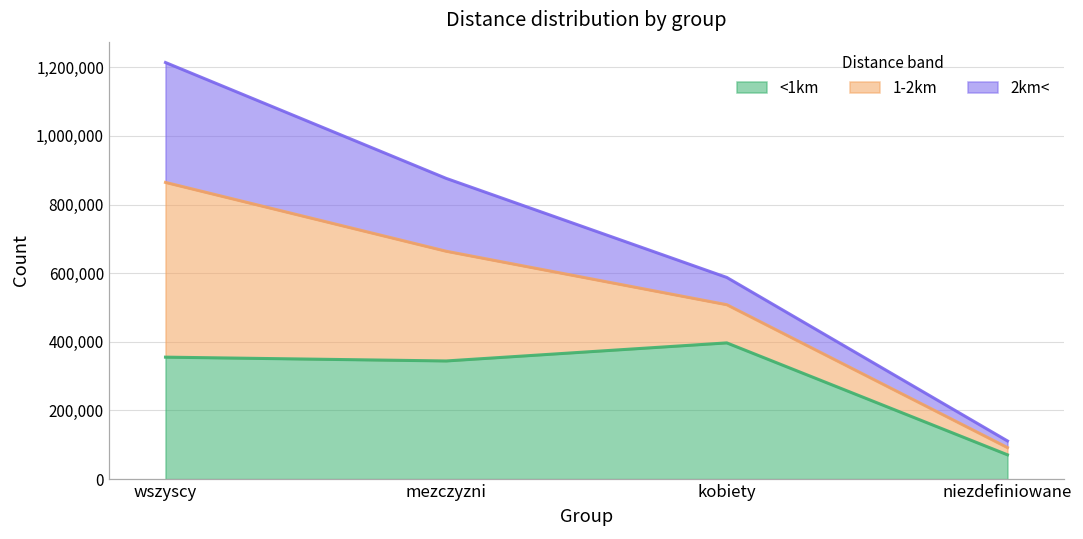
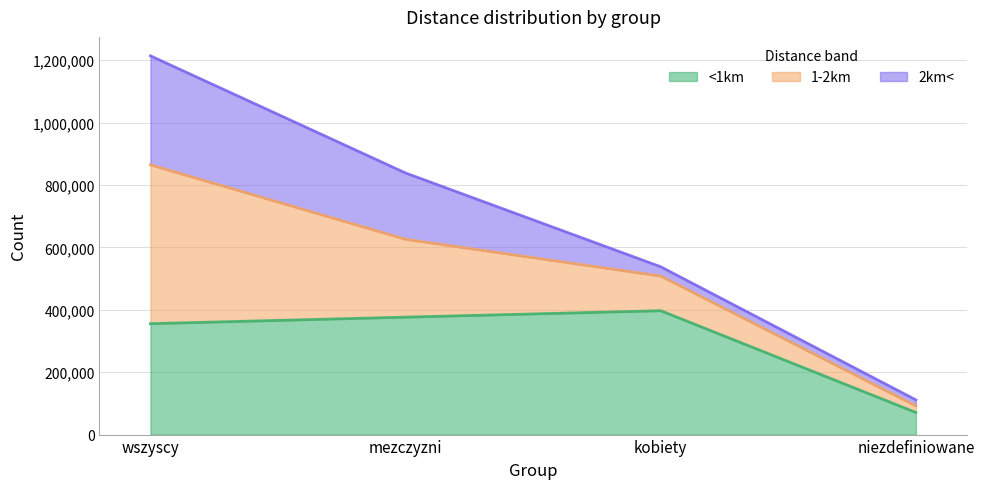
<1km, mezczyzni: 340,000 -> 380,000
1-2km, mezczyzni: 320,000 -> 250,000
2km<, kobiety: 80,000 -> 30,000
